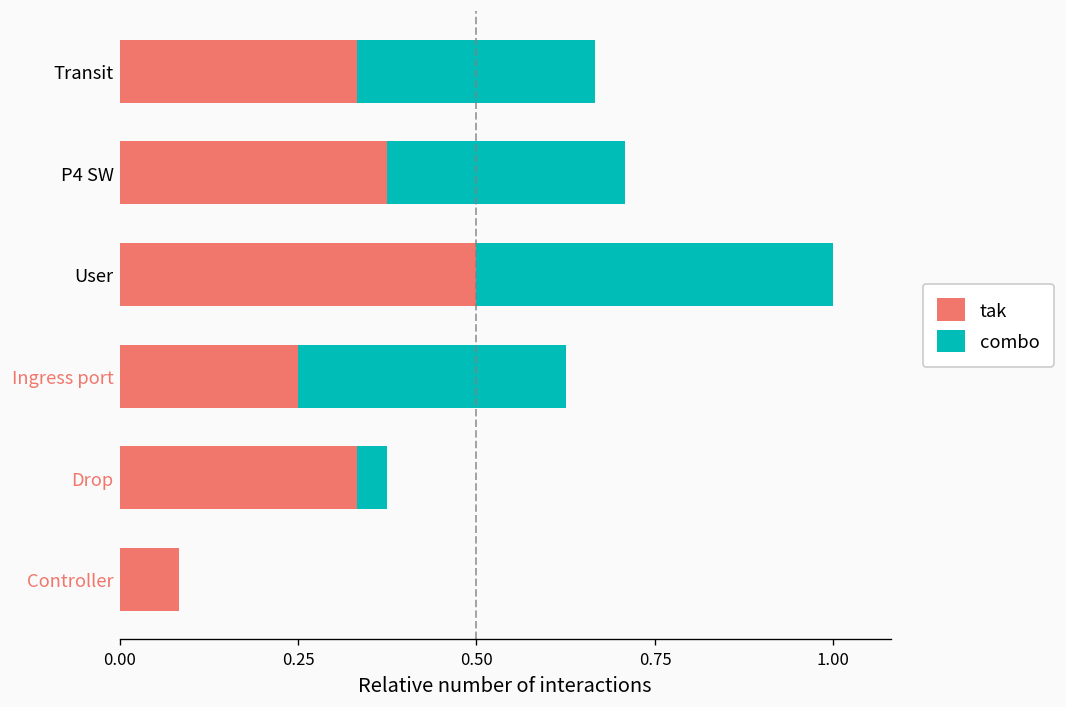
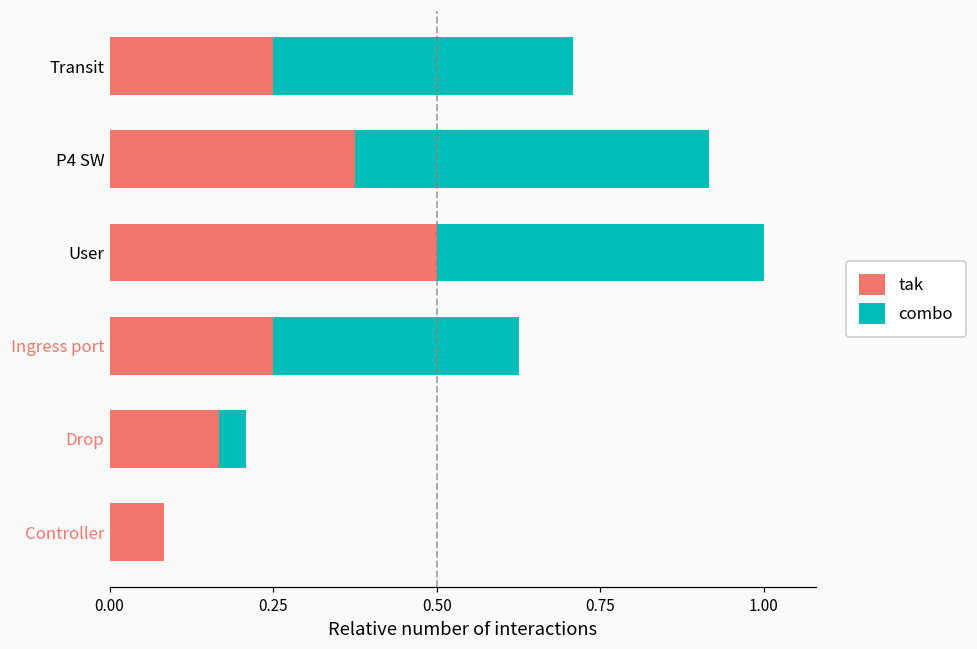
tak, Transit: 0.33 -> 0.25
combo, Transit: 0.33 -> 0.46
combo, P4 SW: 0.33 -> 0.54
tak, Drop: 0.33 -> 0.17
